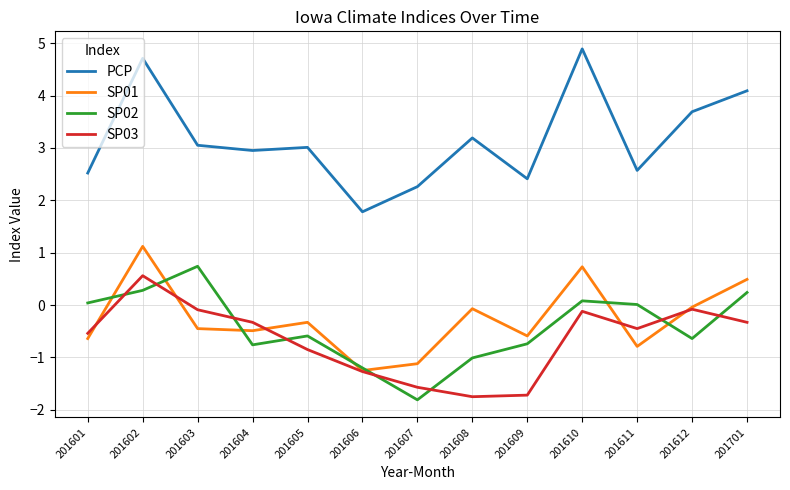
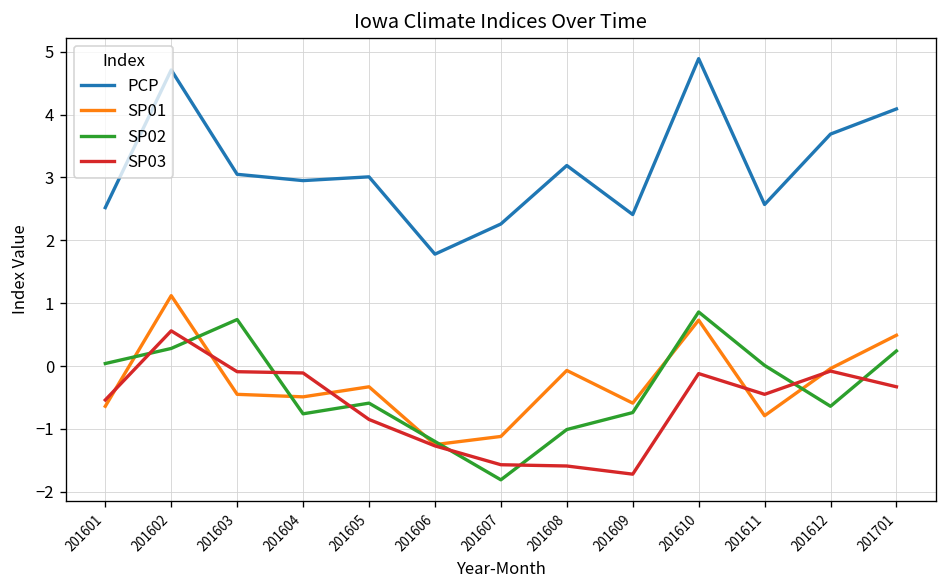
SP03, 201604: -0.3 -> -0.1
SP03, 201608: -1.8 -> -1.6
SP02, 201610: 0.1 -> 0.9
